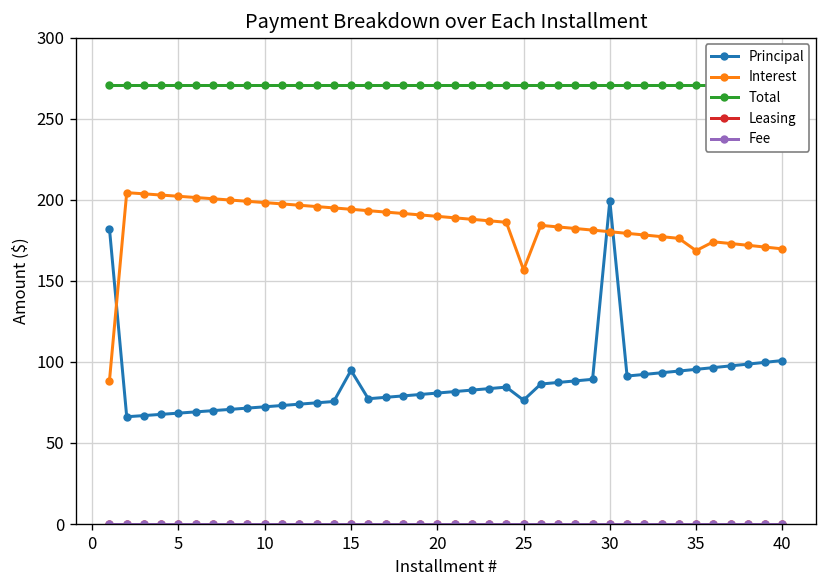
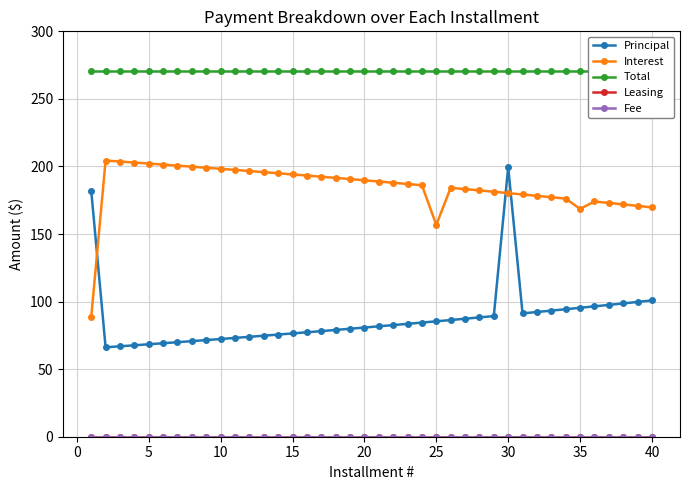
Principal, 15: 95 -> 76
Principal, 25: 76 -> 85
